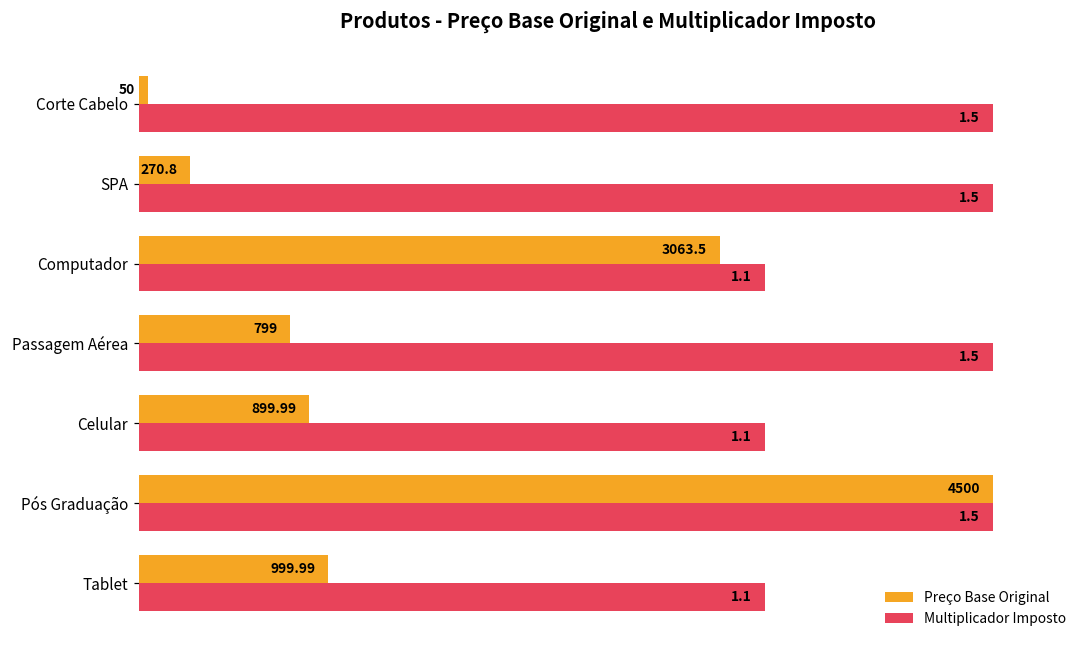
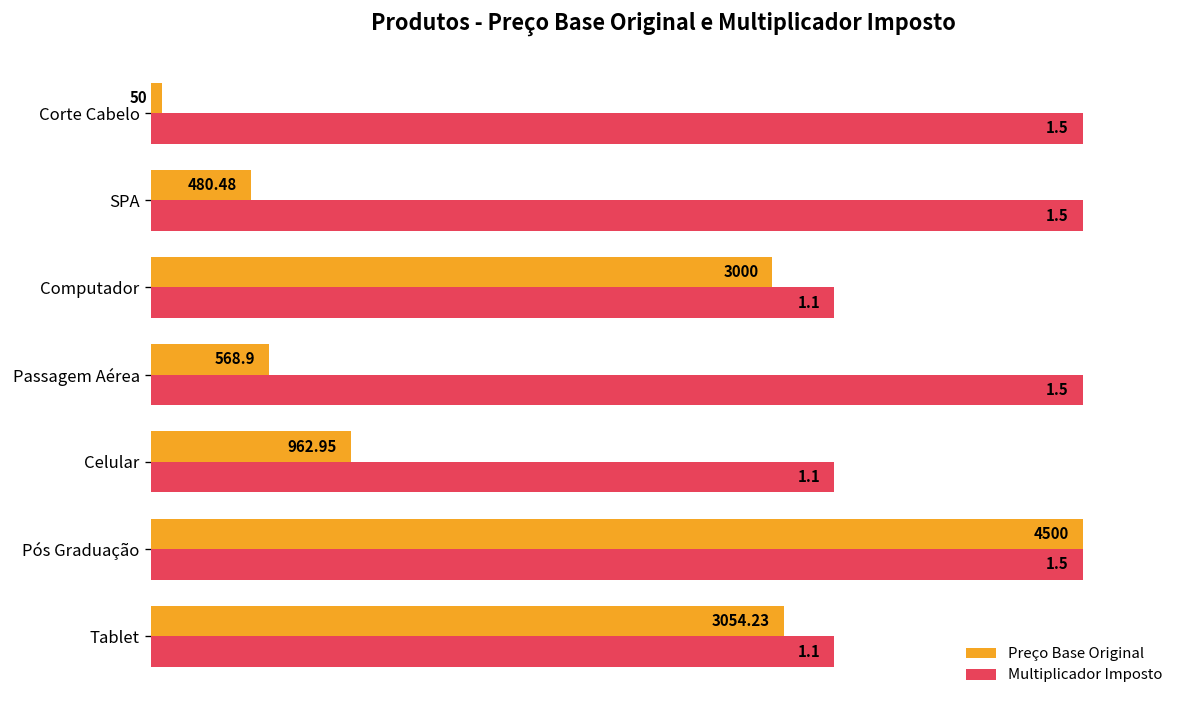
Preço Base Original, SPA: 270.8 -> 480.48
Preço Base Original, Computador: 3063.5 -> 3000
Preço Base Original, Passagem Aérea: 799 -> 568.9
Preço Base Original, Celular: 899.99 -> 962.95
Preço Base Original, Tablet: 999.99 -> 3054.23
